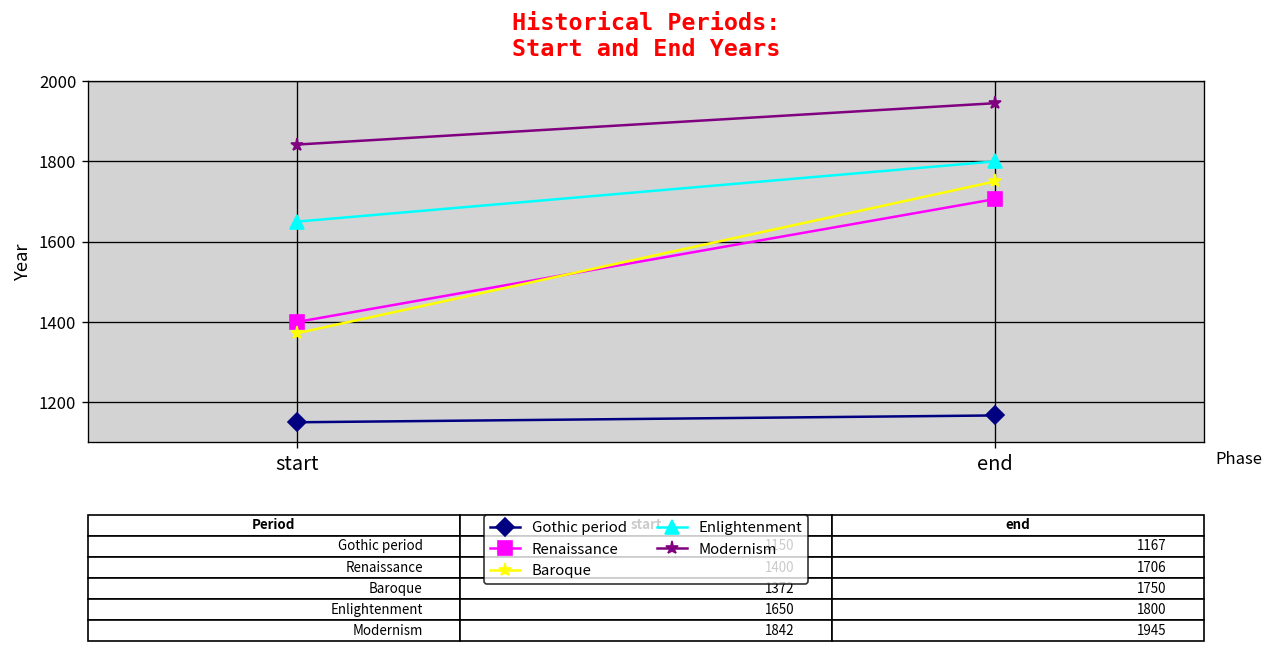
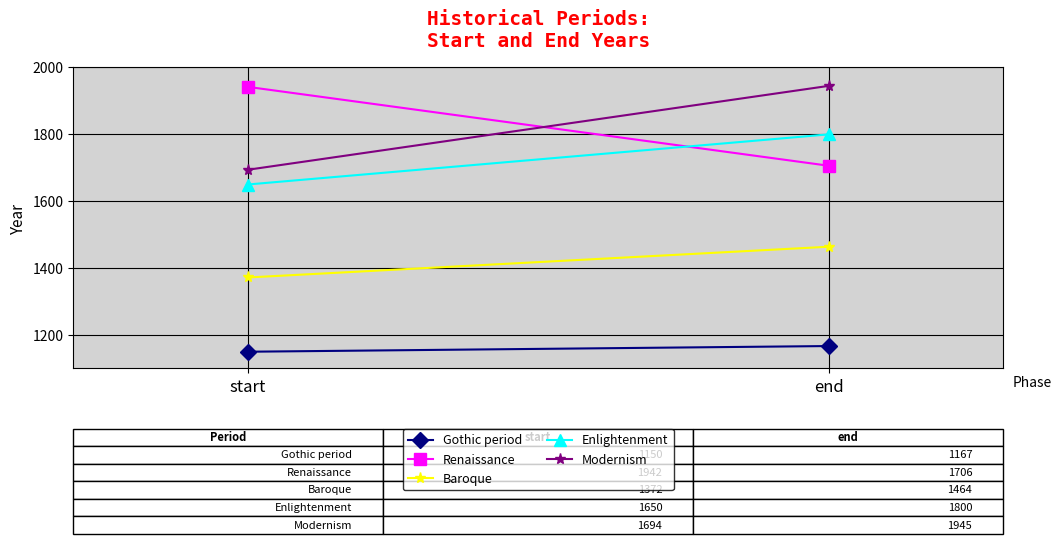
Renaissance, start: 1400 -> 1940
Modernism, start: 1842 -> 1694
Baroque, end: 1750 -> 1464
